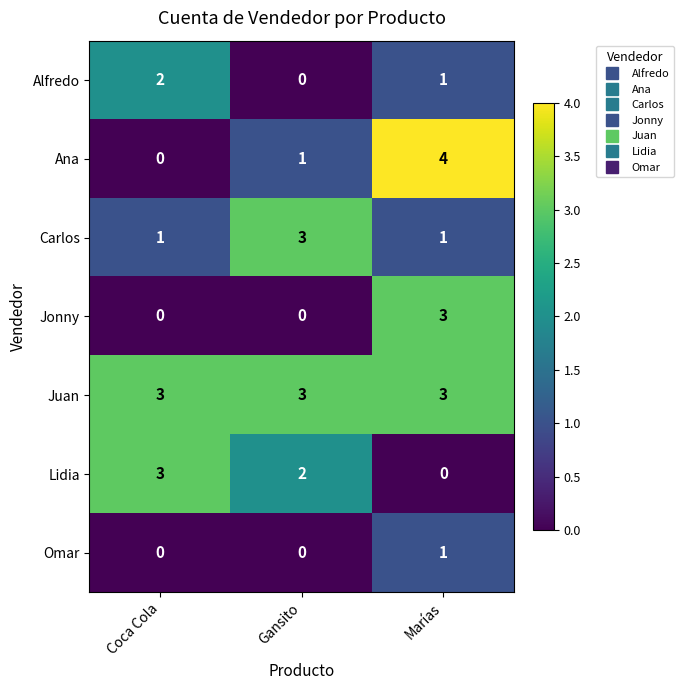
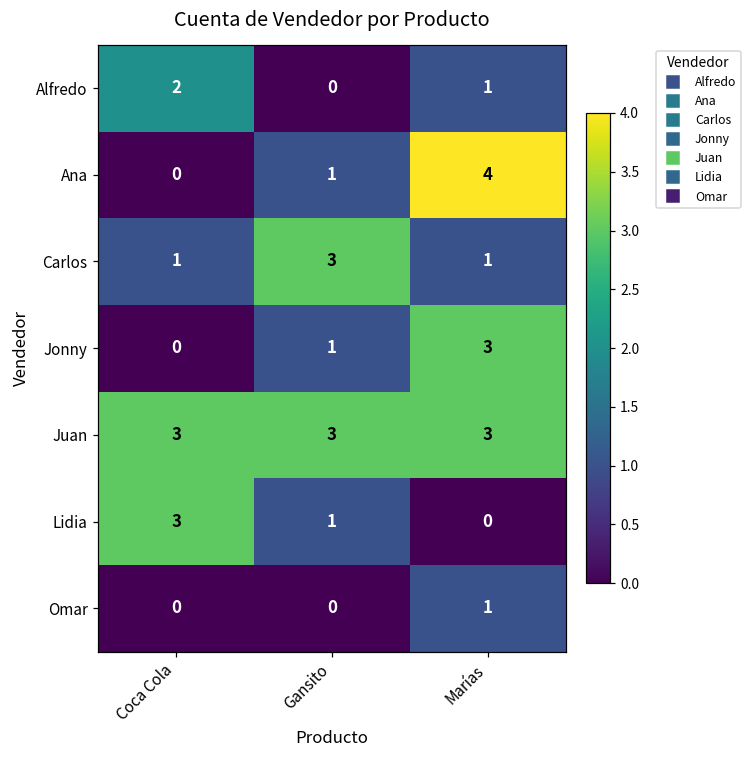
Jonny, Gansito: 0 -> 1
Lidia, Gansito: 2 -> 1
